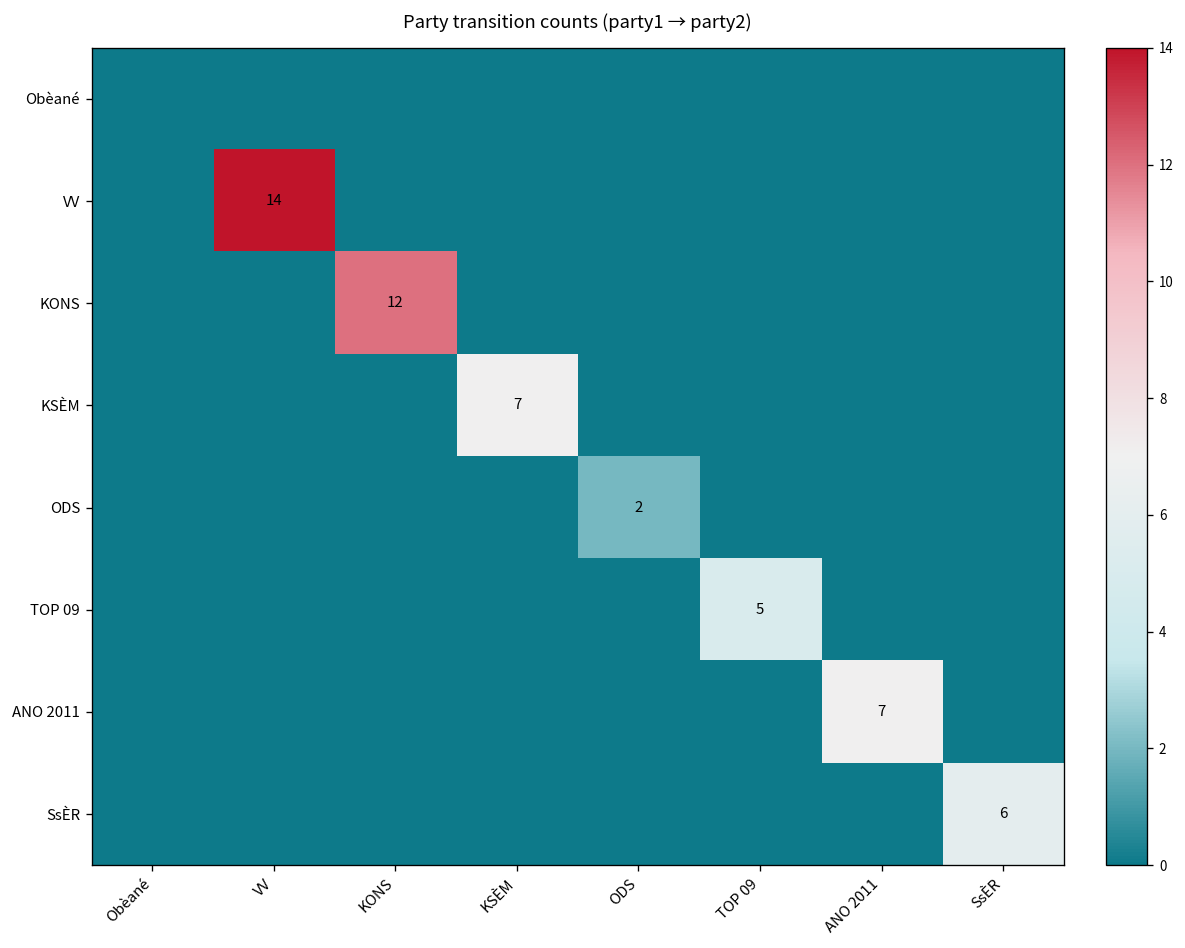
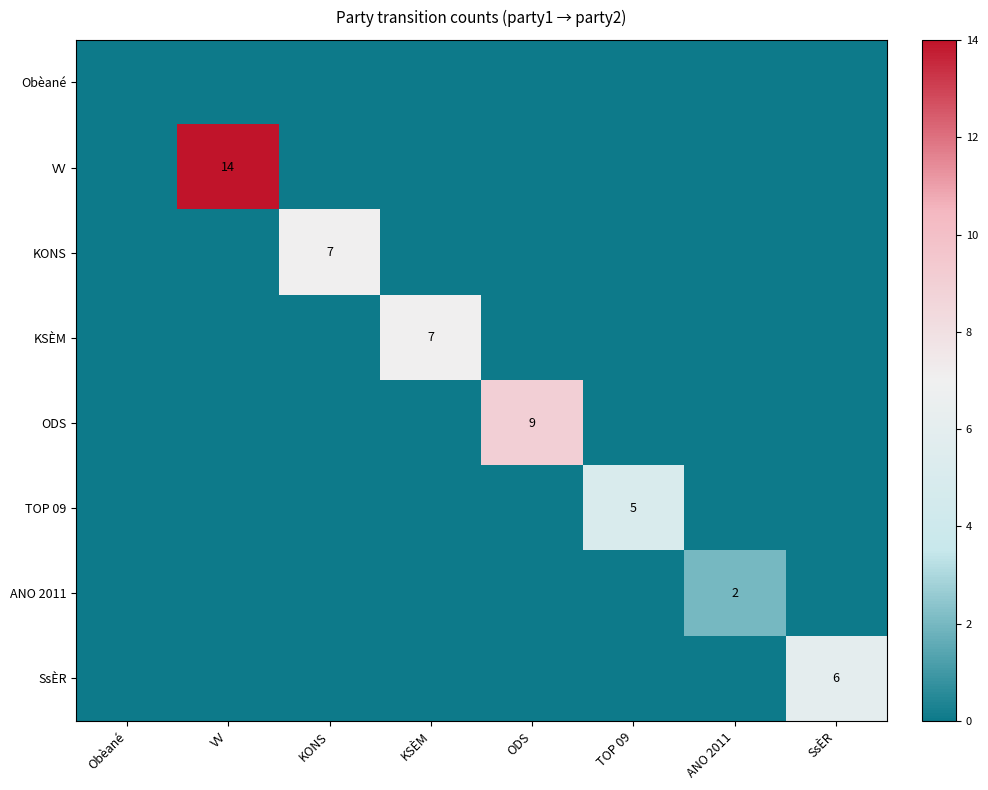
KONS, KONS: 12 -> 7
ODS, ODS: 2 -> 9
ANO 2011, ANO 2011: 7 -> 2
